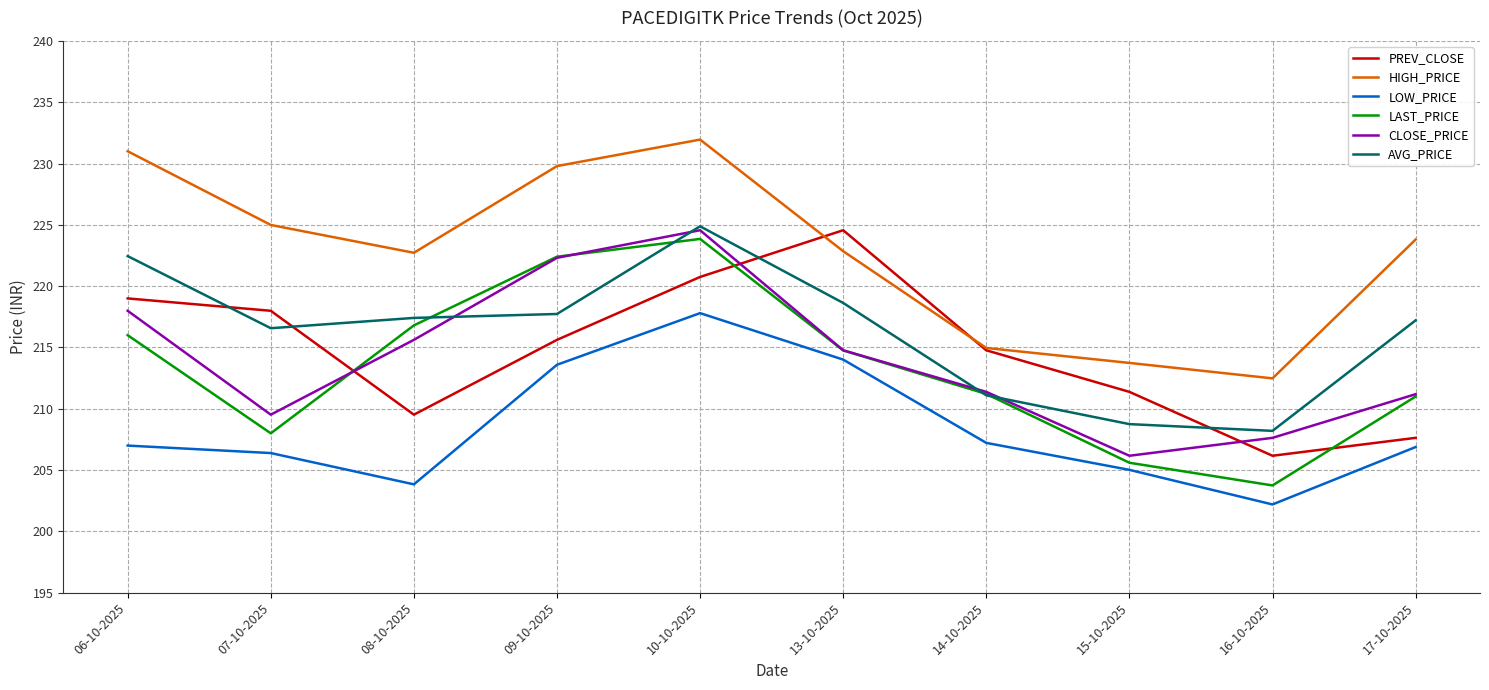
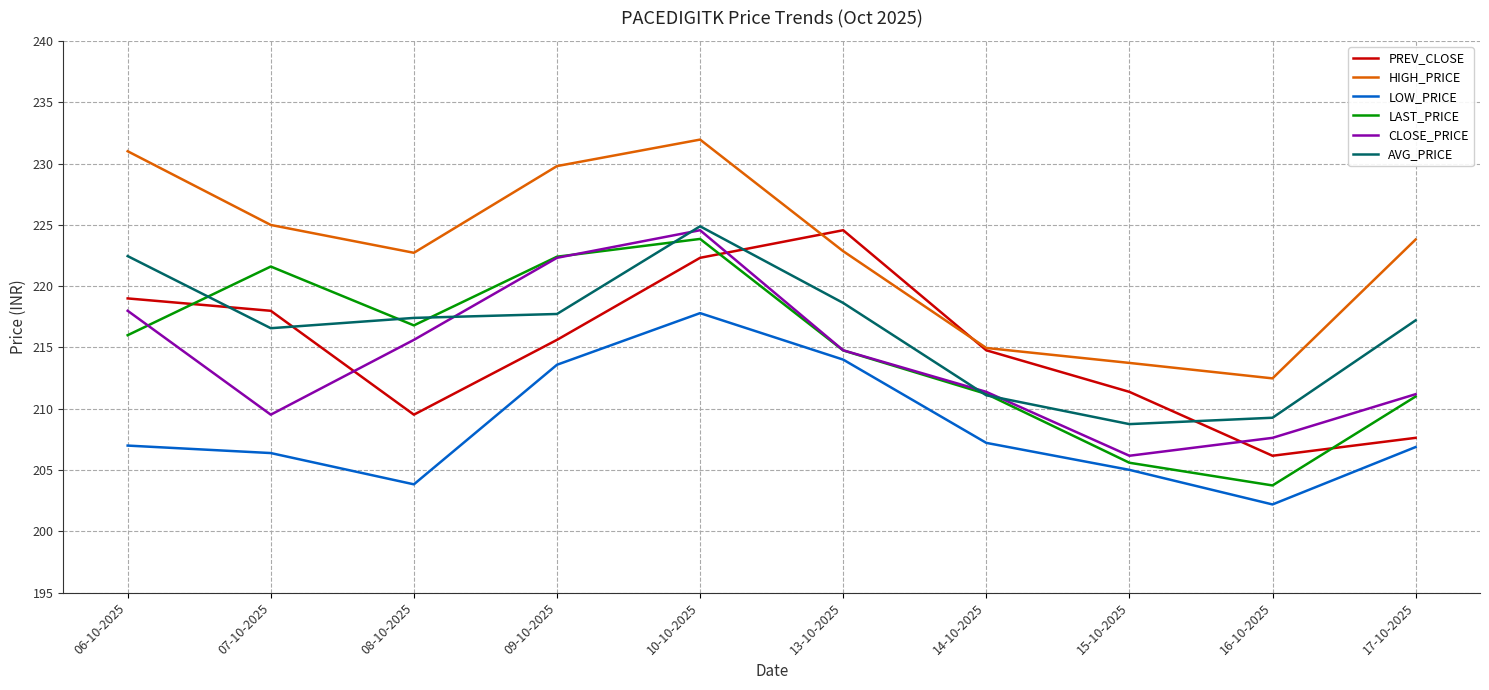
LAST_PRICE, 07-10-2025: 208.0 -> 221.6
PREV_CLOSE, 10-10-2025: 220.8 -> 222.3
AVG_PRICE, 16-10-2025: 208.2 -> 209.3
